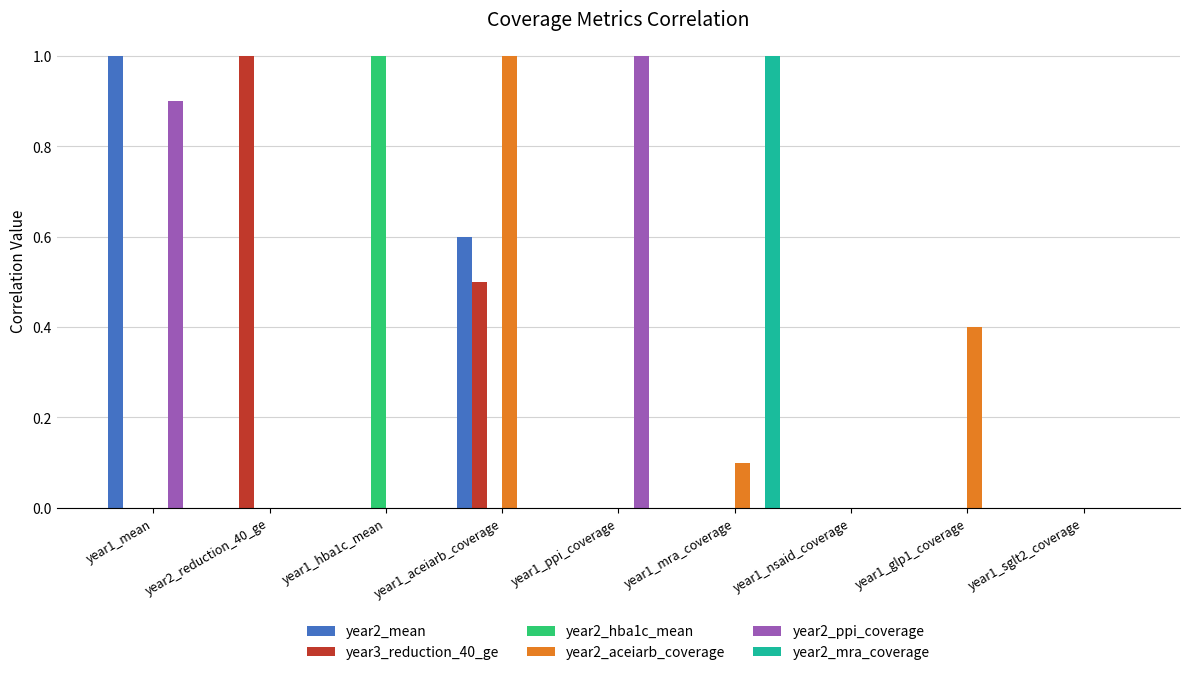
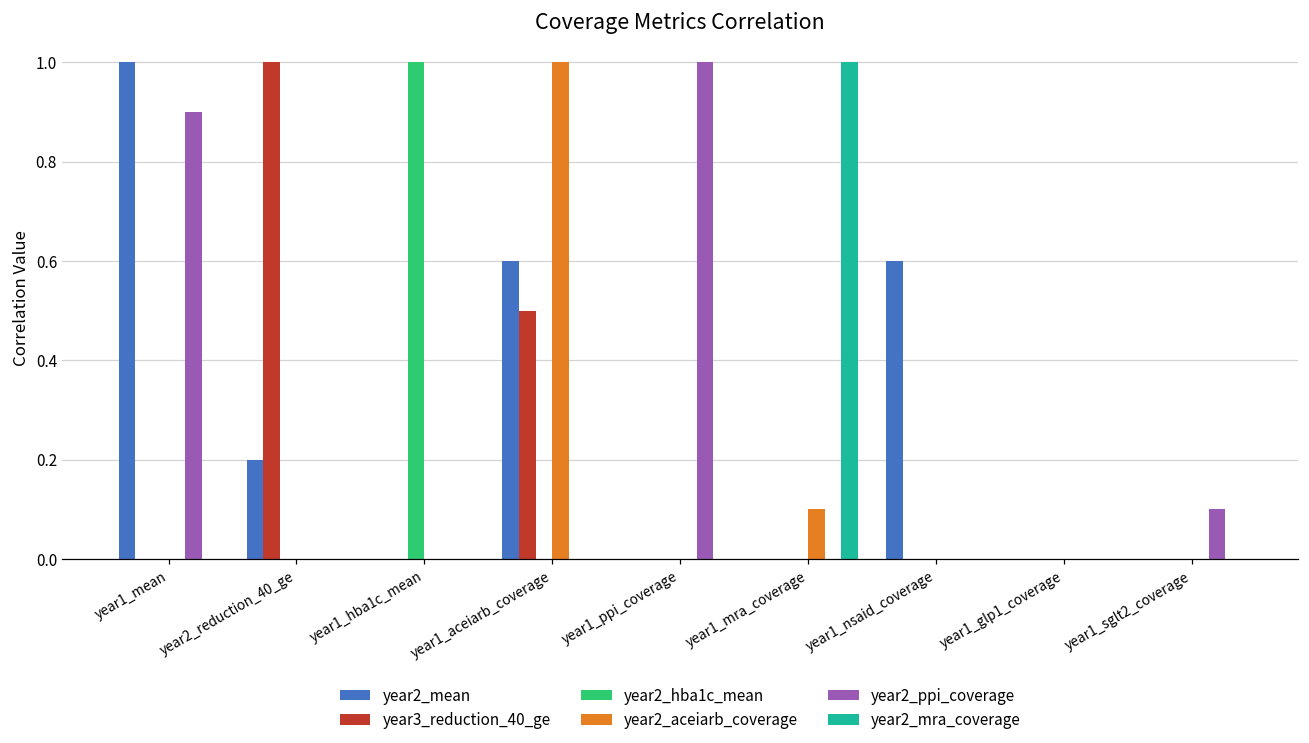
year2_mean, year2_reduction_40_ge: 0.0 -> 0.2
year2_mean, year1_nsaid_coverage: 0.0 -> 0.6
year2_aceiarb_coverage, year1_glp1_coverage: 0.4 -> 0.0
year2_ppi_coverage, year1_sglt2_coverage: 0.0 -> 0.1
